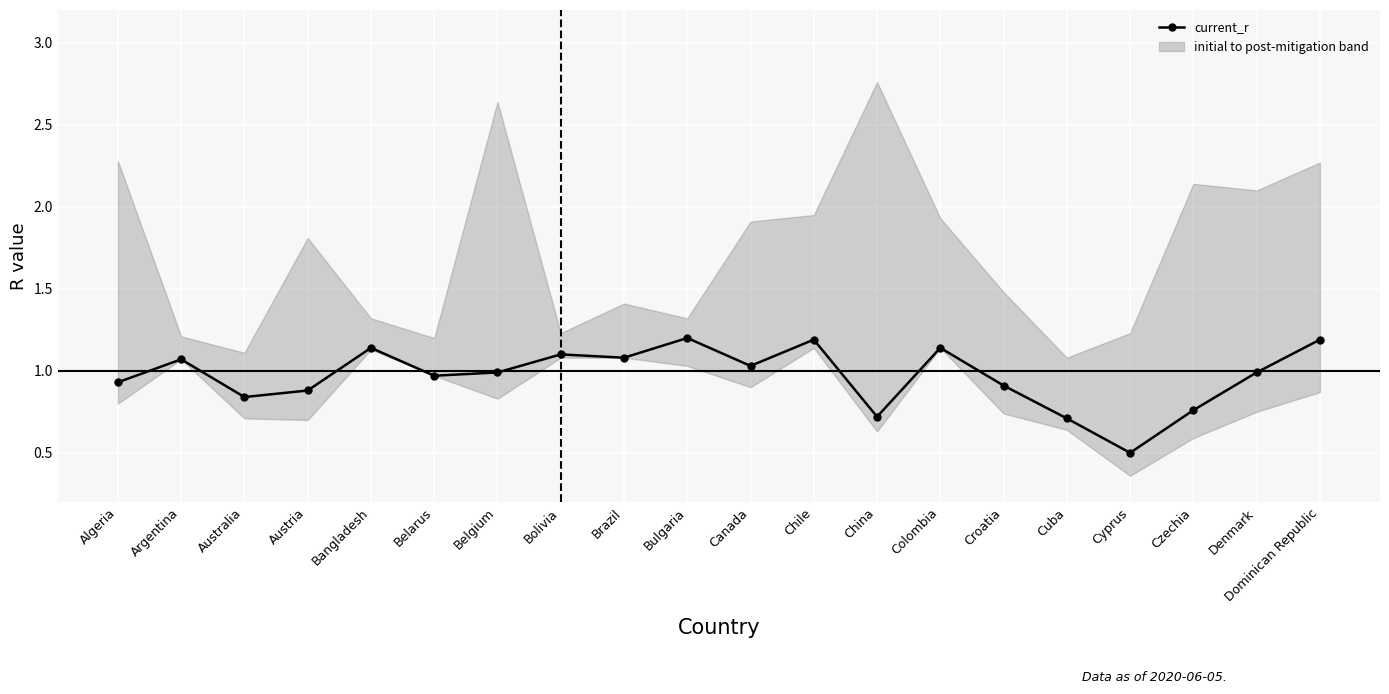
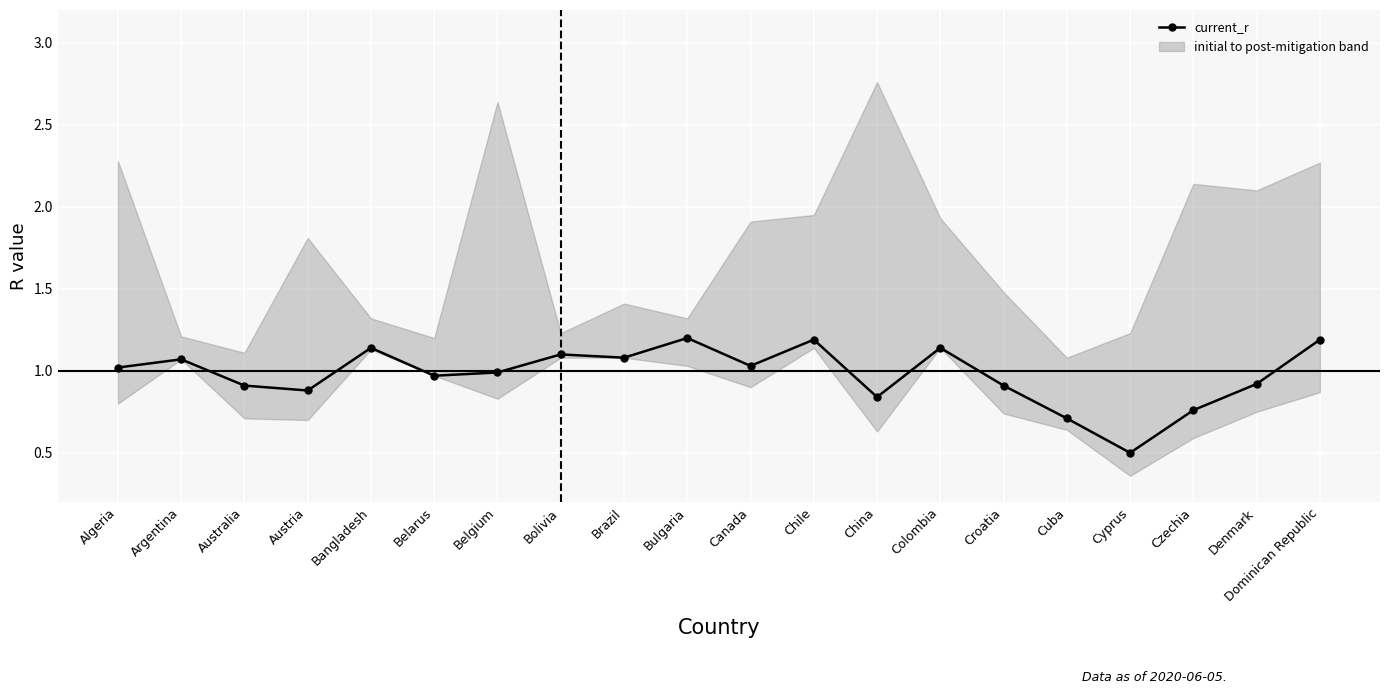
current_r, Algeria: 0.93 -> 1.02
current_r, Australia: 0.84 -> 0.91
current_r, China: 0.72 -> 0.84
current_r, Denmark: 0.99 -> 0.92
